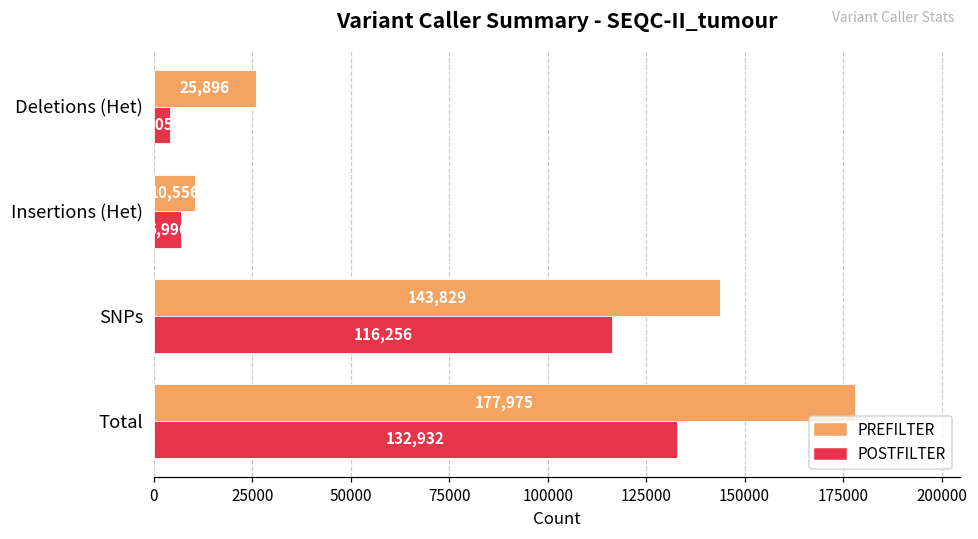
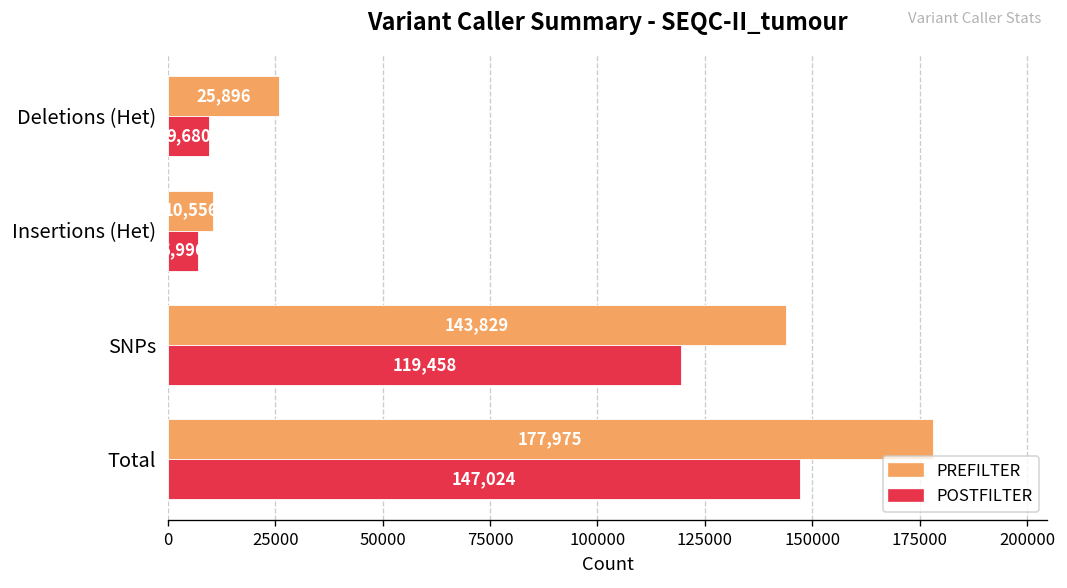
POSTFILTER, Deletions (Het): 4000 -> 10000
POSTFILTER, SNPs: 116,256 -> 119,458
POSTFILTER, Total: 132,932 -> 147,024
